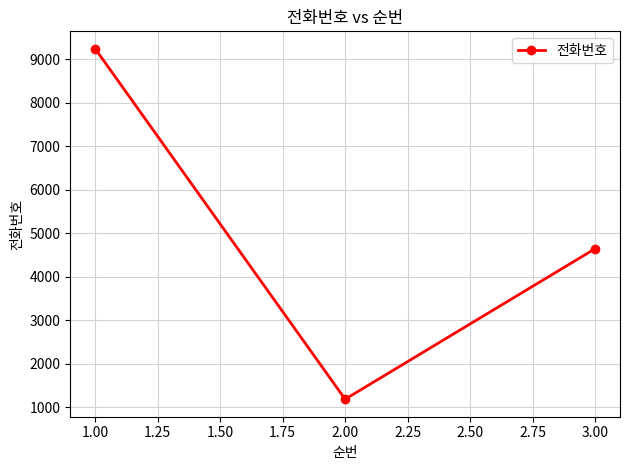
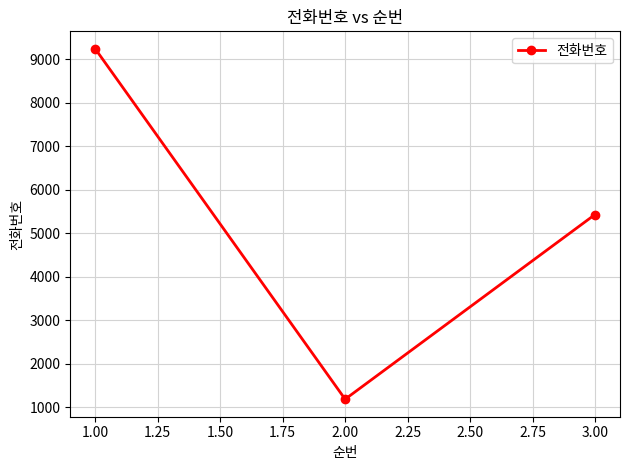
3.00: 4600 -> 5400
